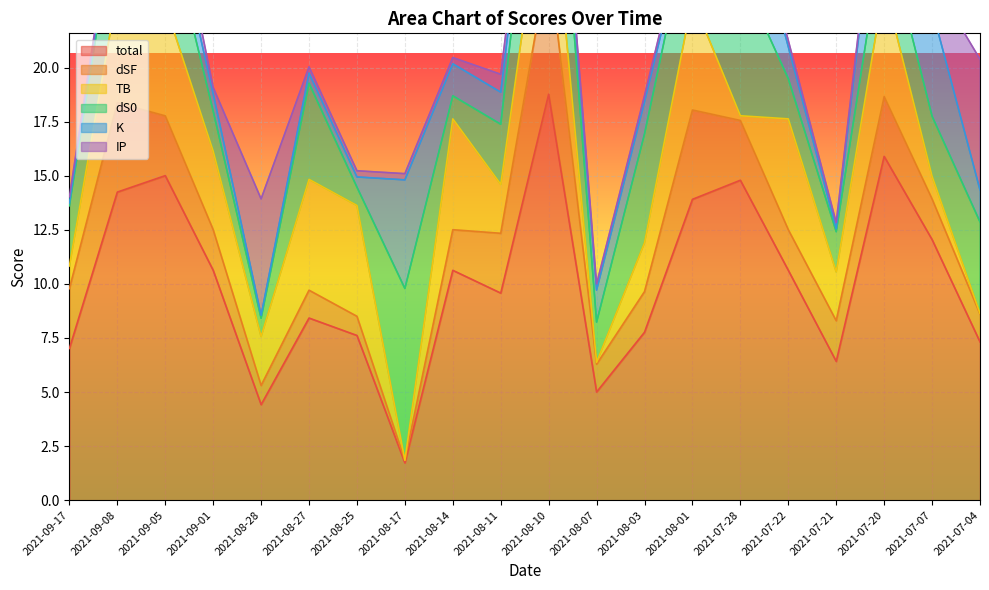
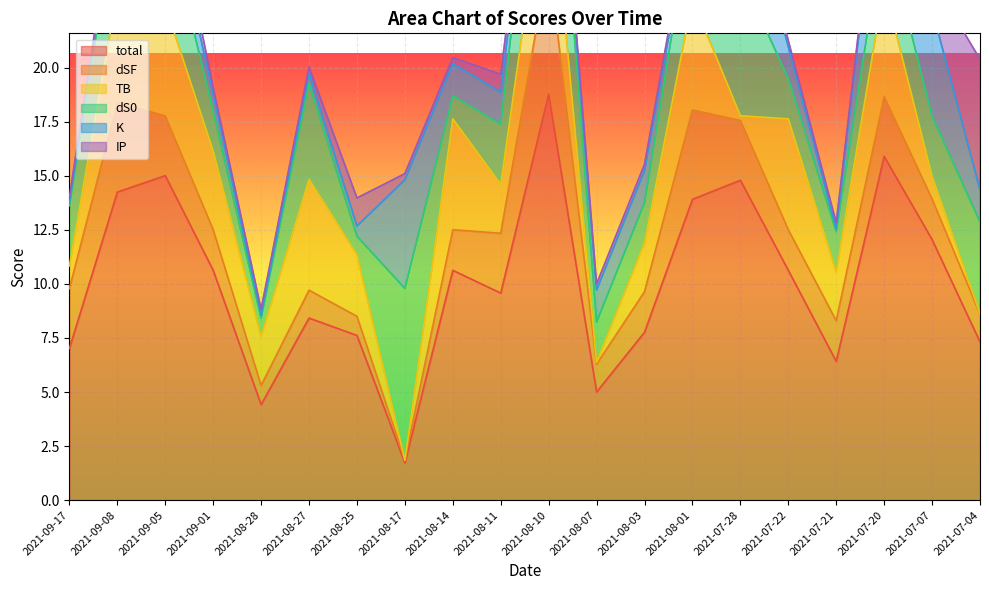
IP, 2021-08-28: 5.4 -> 0.3
TB, 2021-08-25: 5.1 -> 2.9
IP, 2021-08-25: 0.3 -> 1.3
dS0, 2021-08-03: 5.0 -> 1.9
